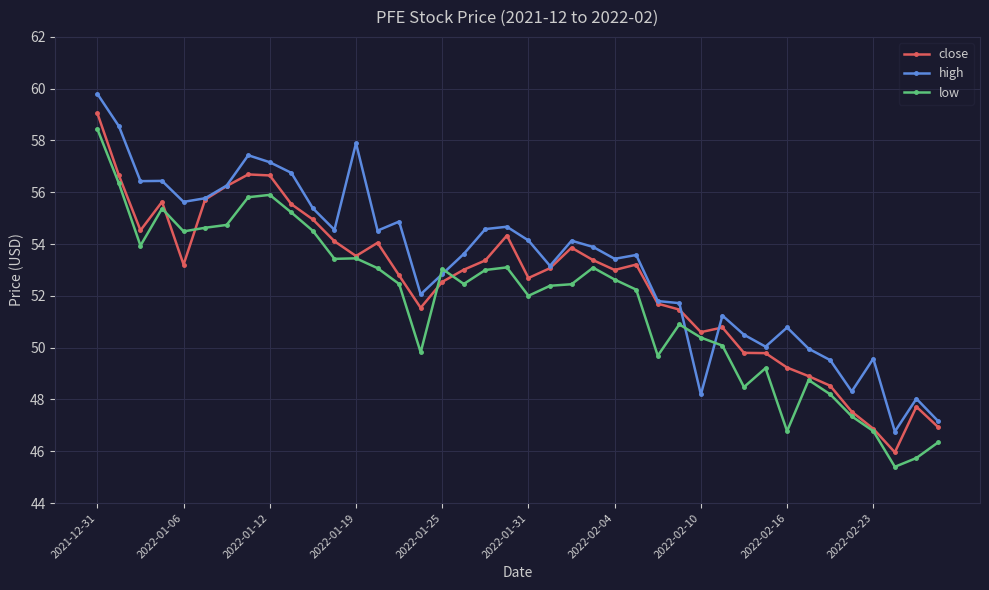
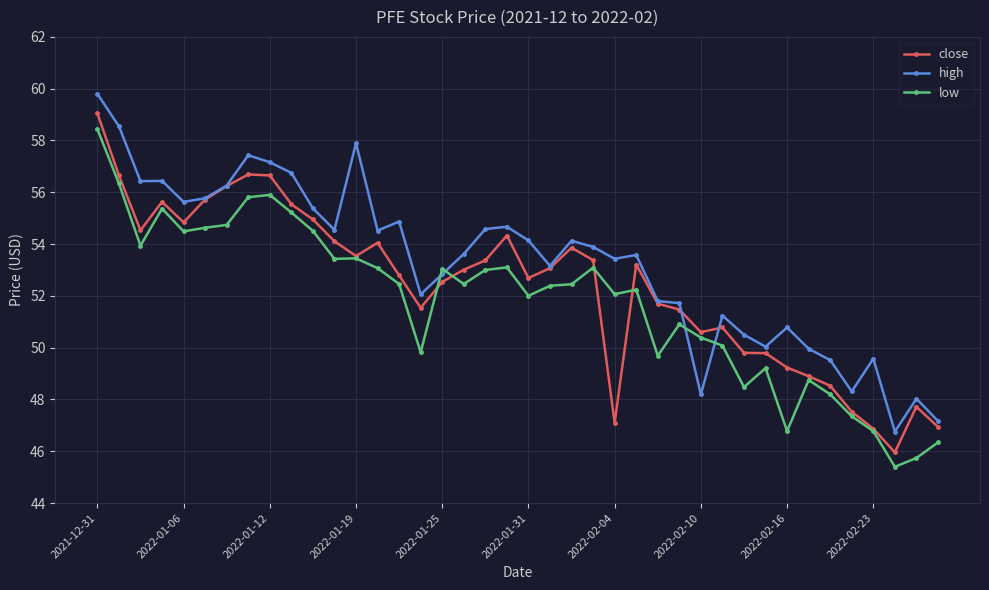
close, 2022-01-06: 53.2 -> 54.8
close, 2022-02-04: 53.0 -> 47.1
low, 2022-02-04: 52.6 -> 52.1
